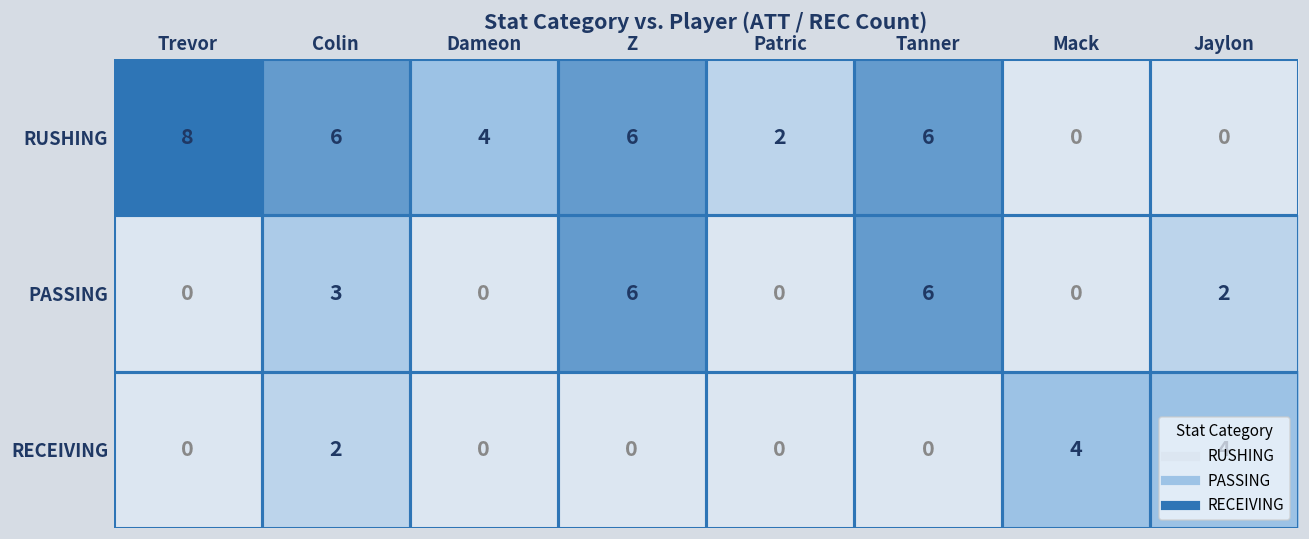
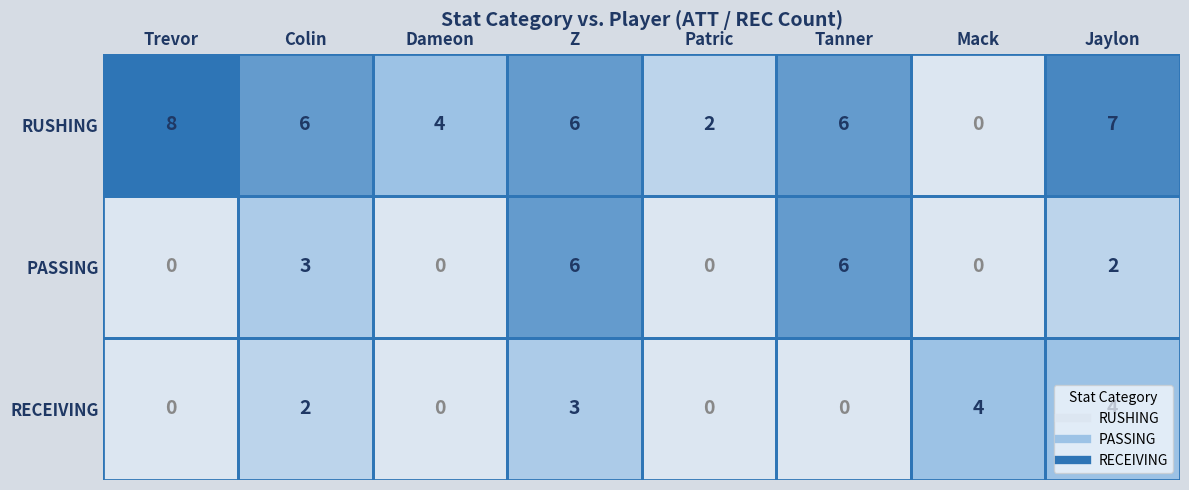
RUSHING, Jaylon: 0 -> 7
RECEIVING, Z: 0 -> 3
